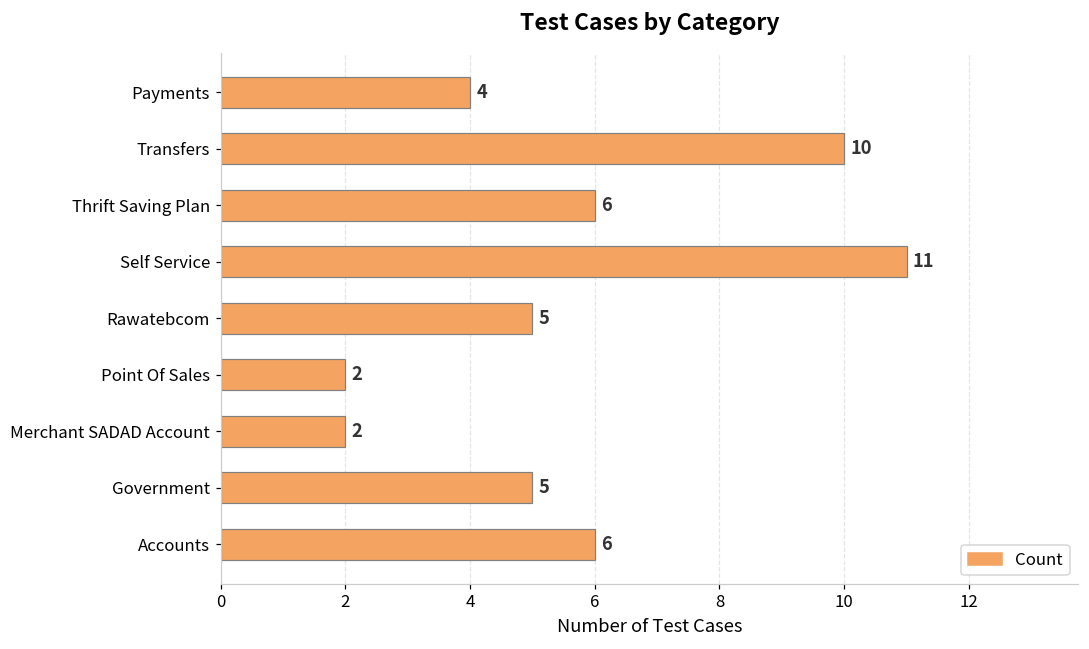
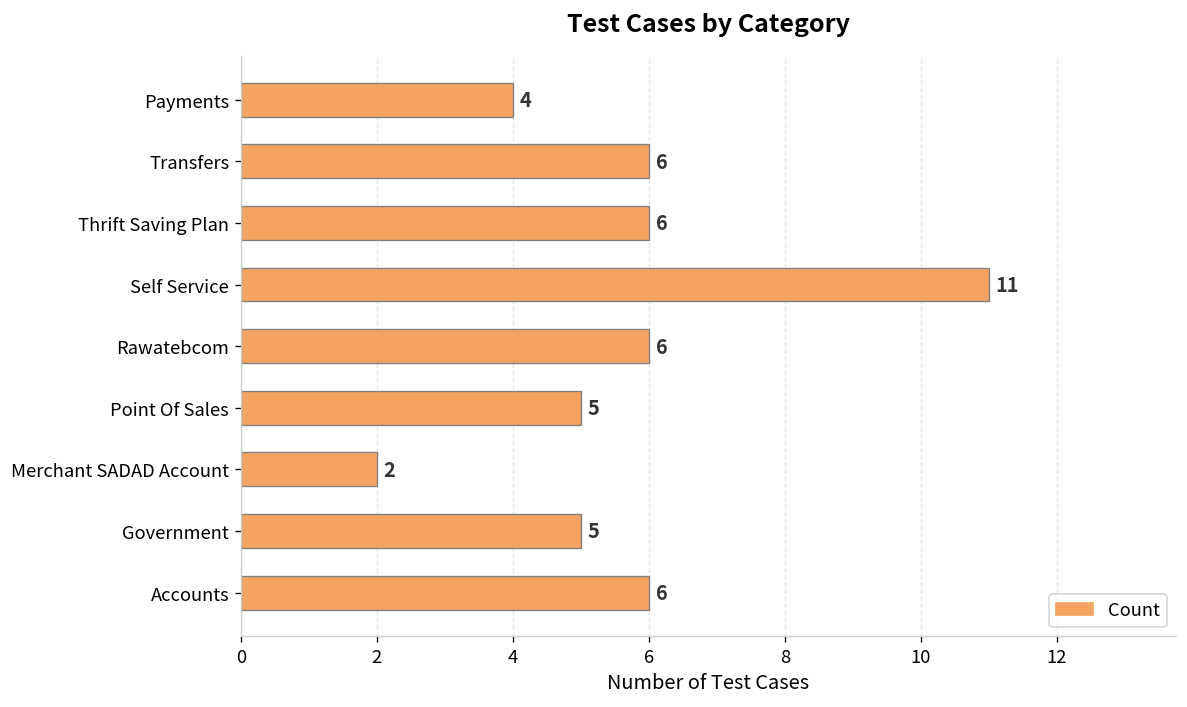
Transfers: 10 -> 6
Rawatebcom: 5 -> 6
Point Of Sales: 2 -> 5
